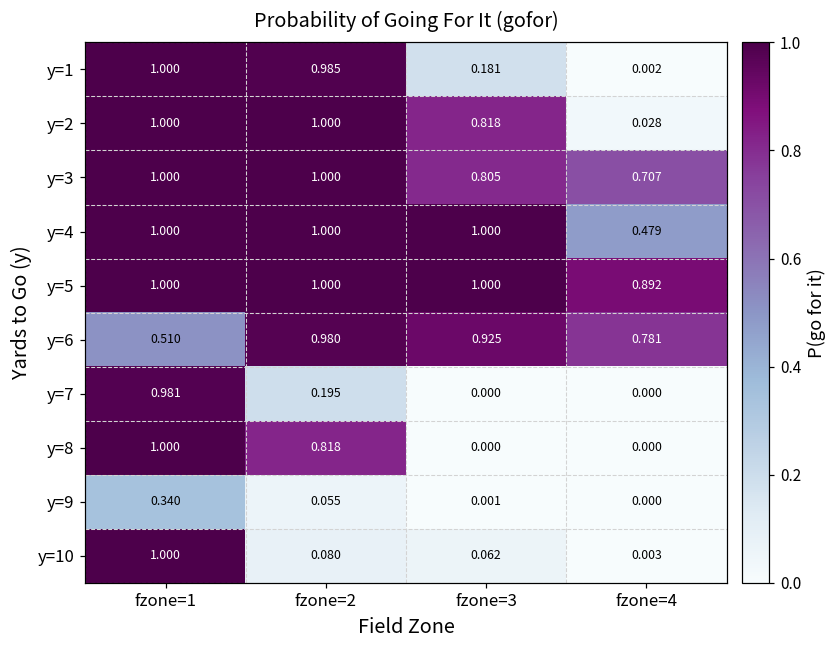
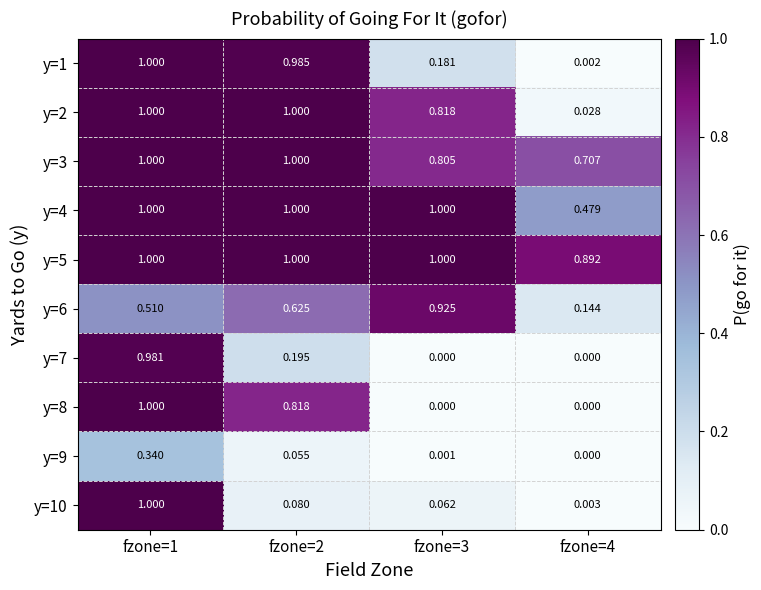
y=6, fzone=2: 0.980 -> 0.625
y=6, fzone=4: 0.781 -> 0.144
